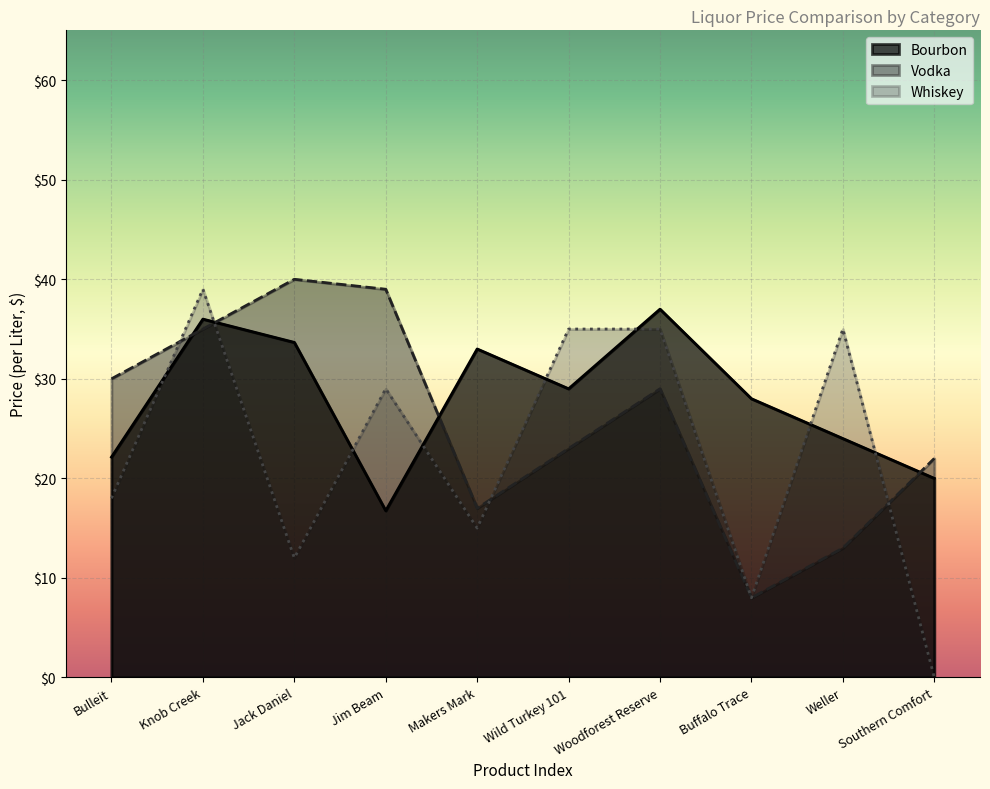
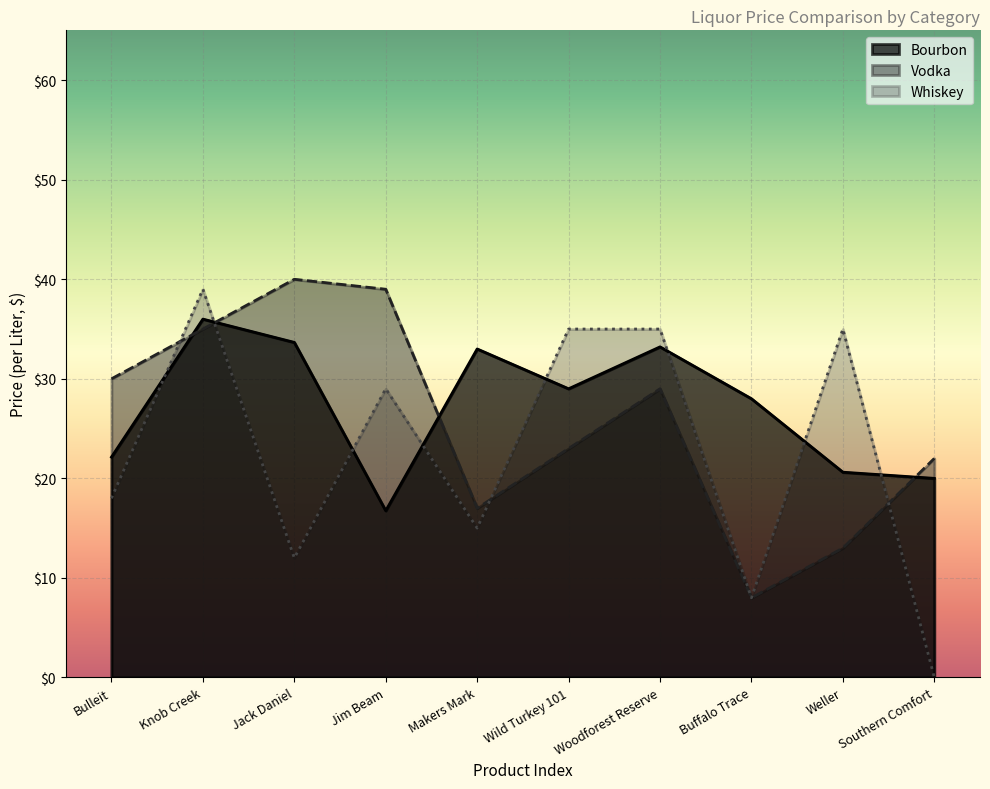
Bourbon, Woodforest Reserve: $37 -> $33
Bourbon, Weller: $24 -> $21
